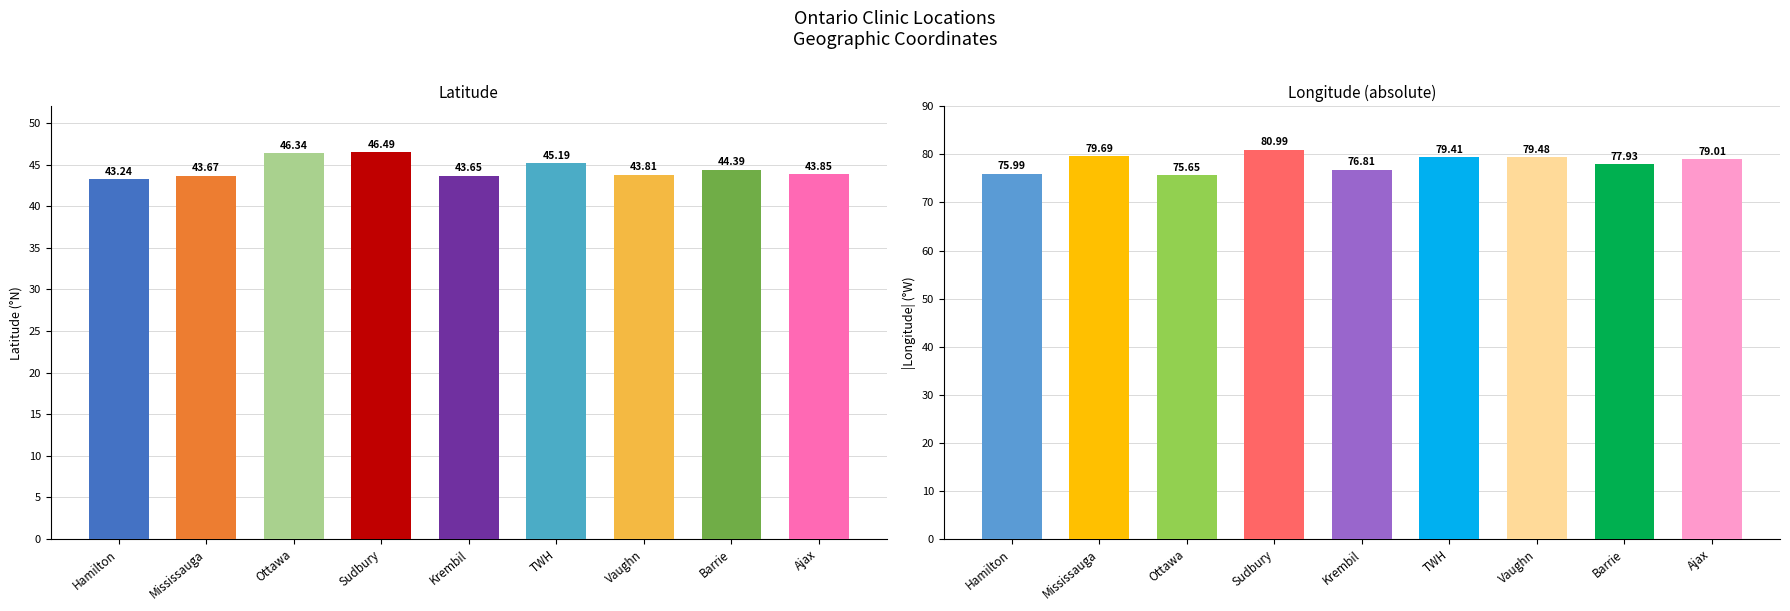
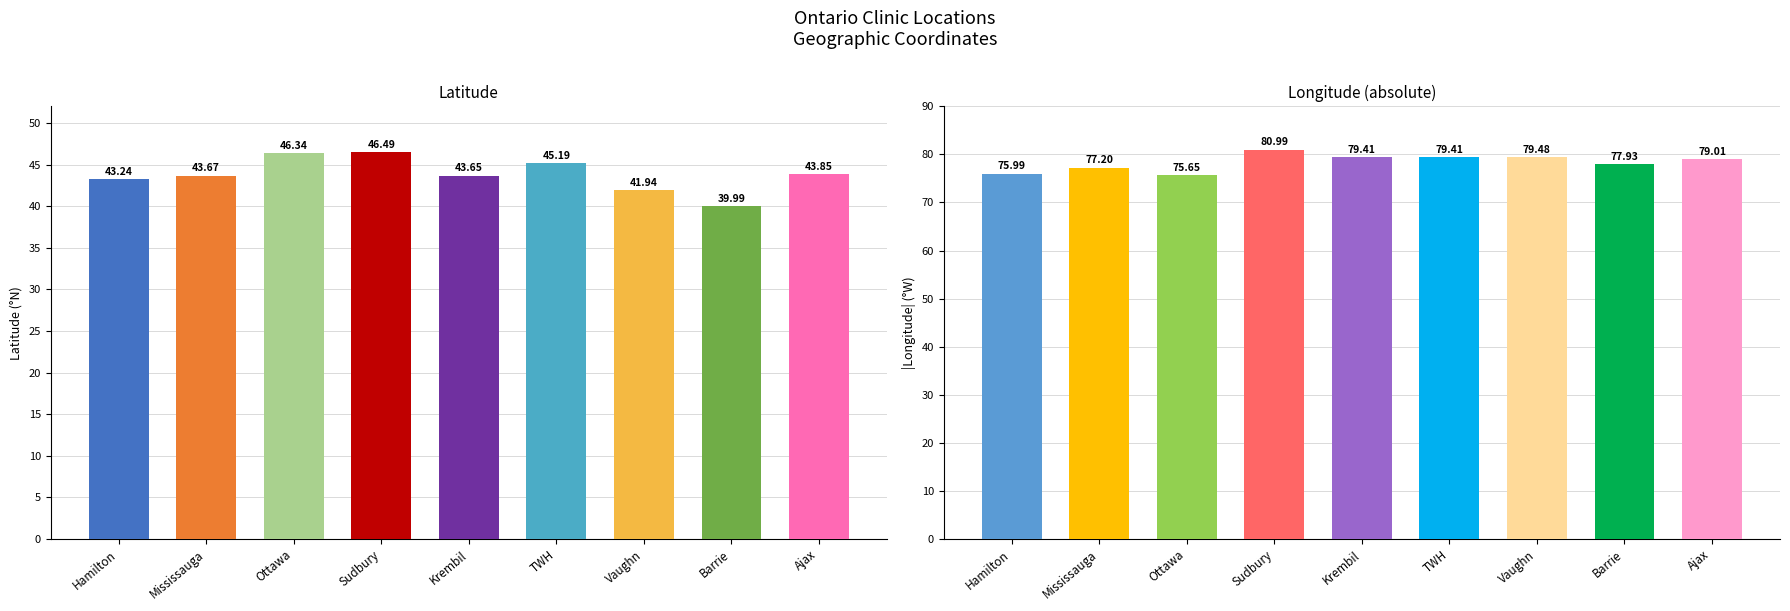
Latitude, Vaughn: 43.81 -> 41.94
Latitude, Barrie: 44.39 -> 39.99
Longitude (absolute), Mississauga: 79.69 -> 77.20
Longitude (absolute), Krembil: 76.81 -> 79.41
